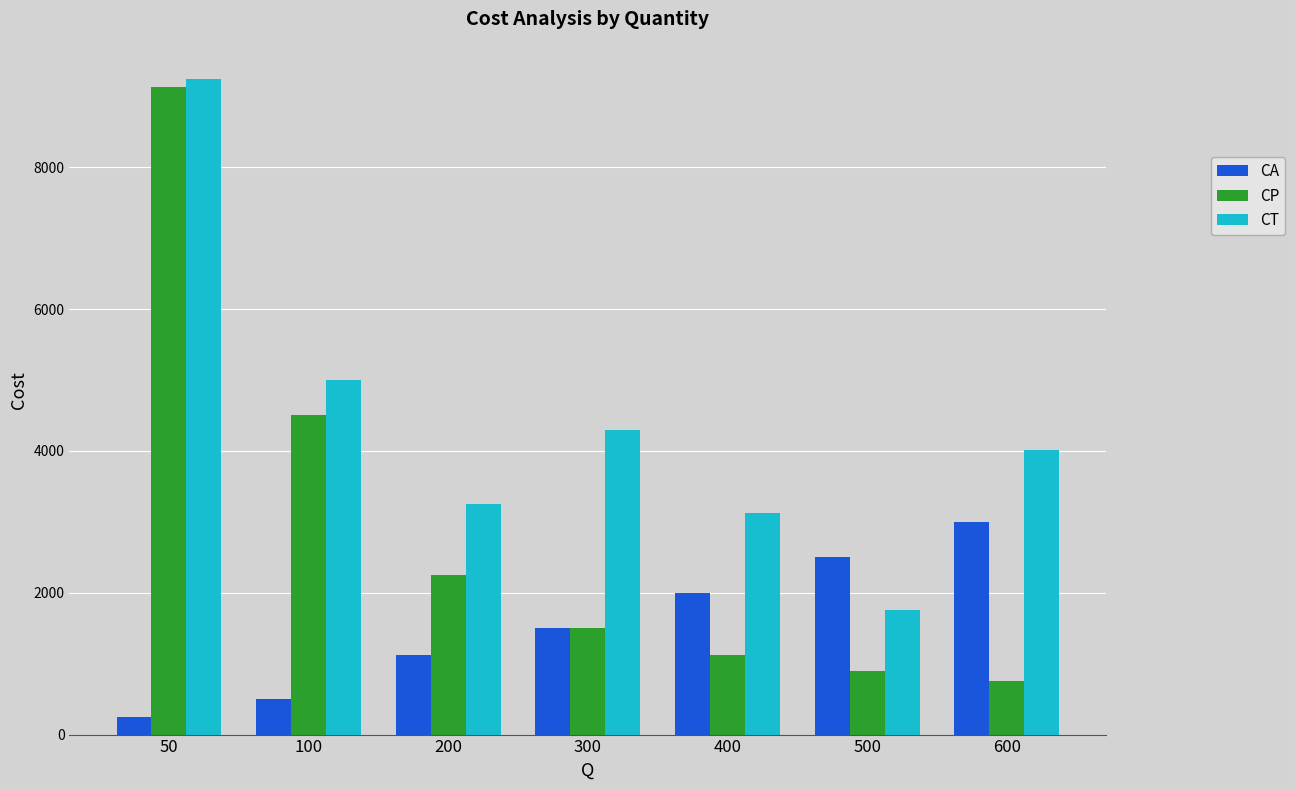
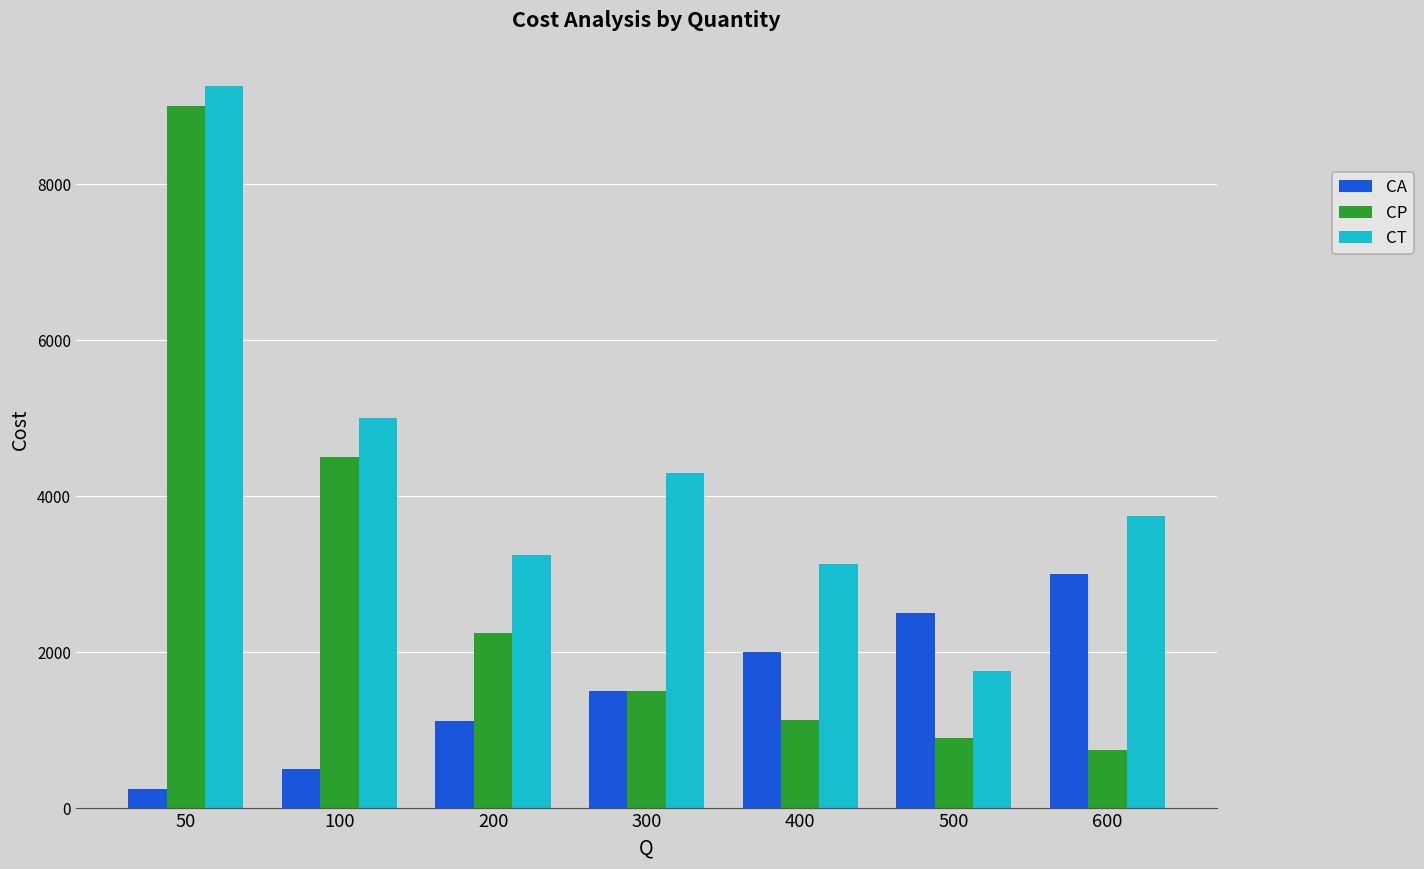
CP, 50: 9100 -> 9000
CT, 600: 4000 -> 3800
